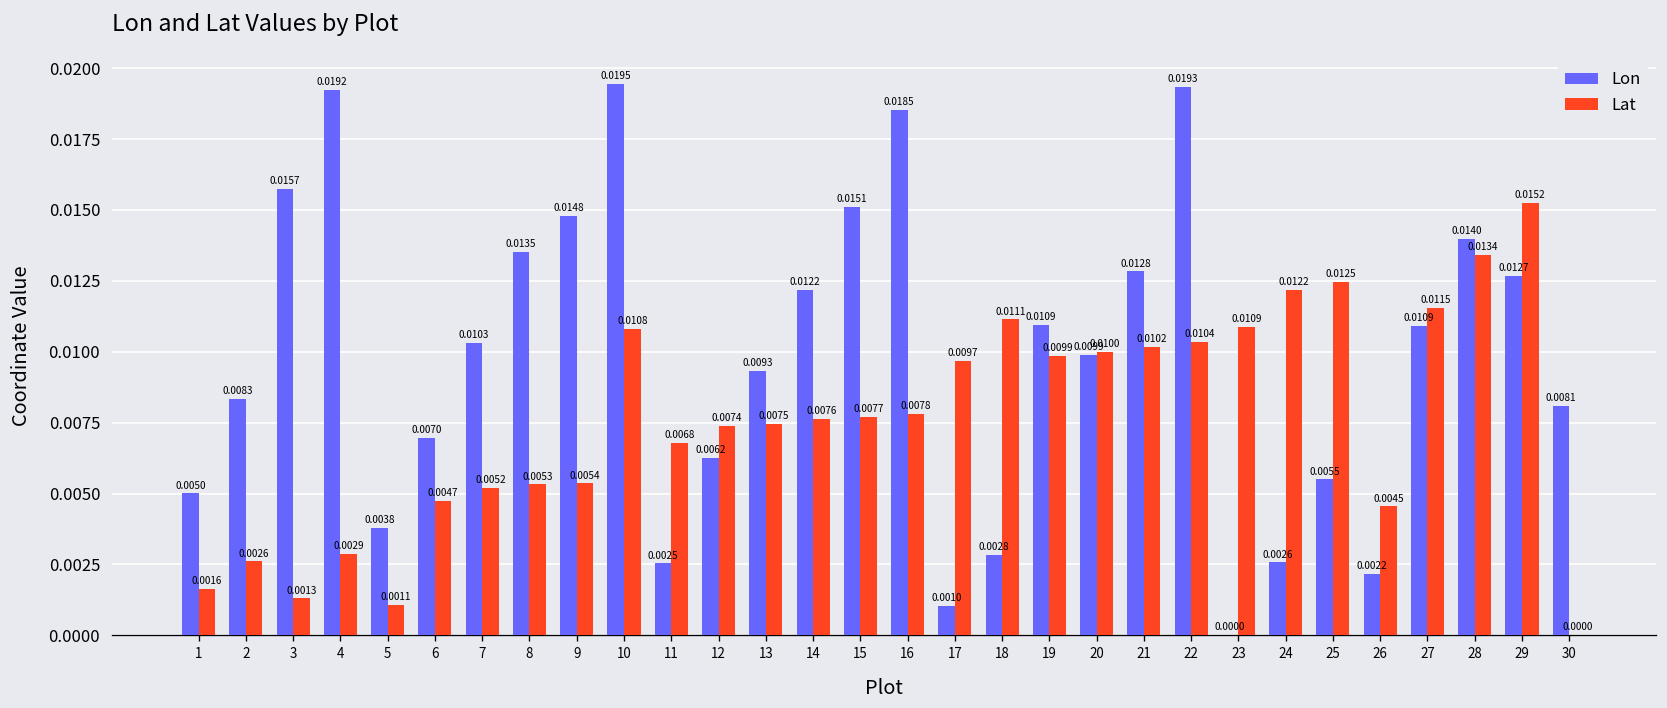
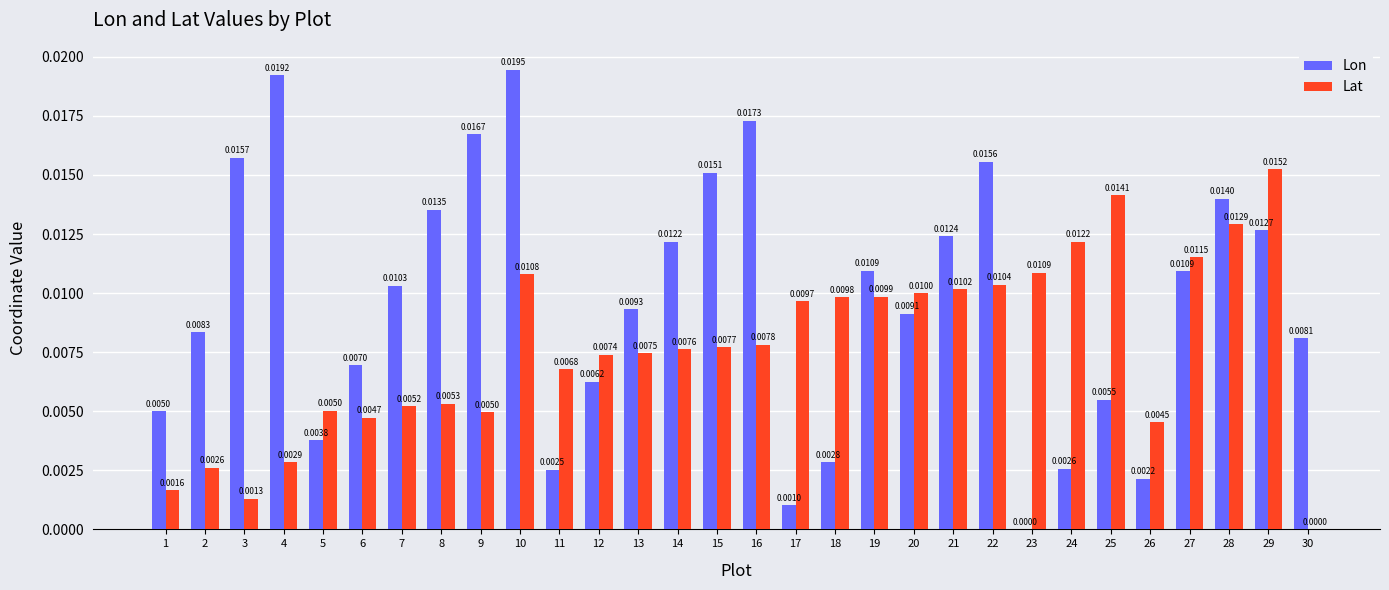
Lat, 5: 0.0011 -> 0.0050
Lon, 9: 0.0148 -> 0.0167
Lat, 9: 0.0054 -> 0.0050
Lon, 16: 0.0185 -> 0.0173
Lat, 18: 0.0111 -> 0.0098
Lon, 20: 0.0099 -> 0.0091
Lon, 21: 0.0128 -> 0.0124
Lon, 22: 0.0193 -> 0.0156
Lat, 25: 0.0125 -> 0.0141
Lat, 28: 0.0134 -> 0.0129
